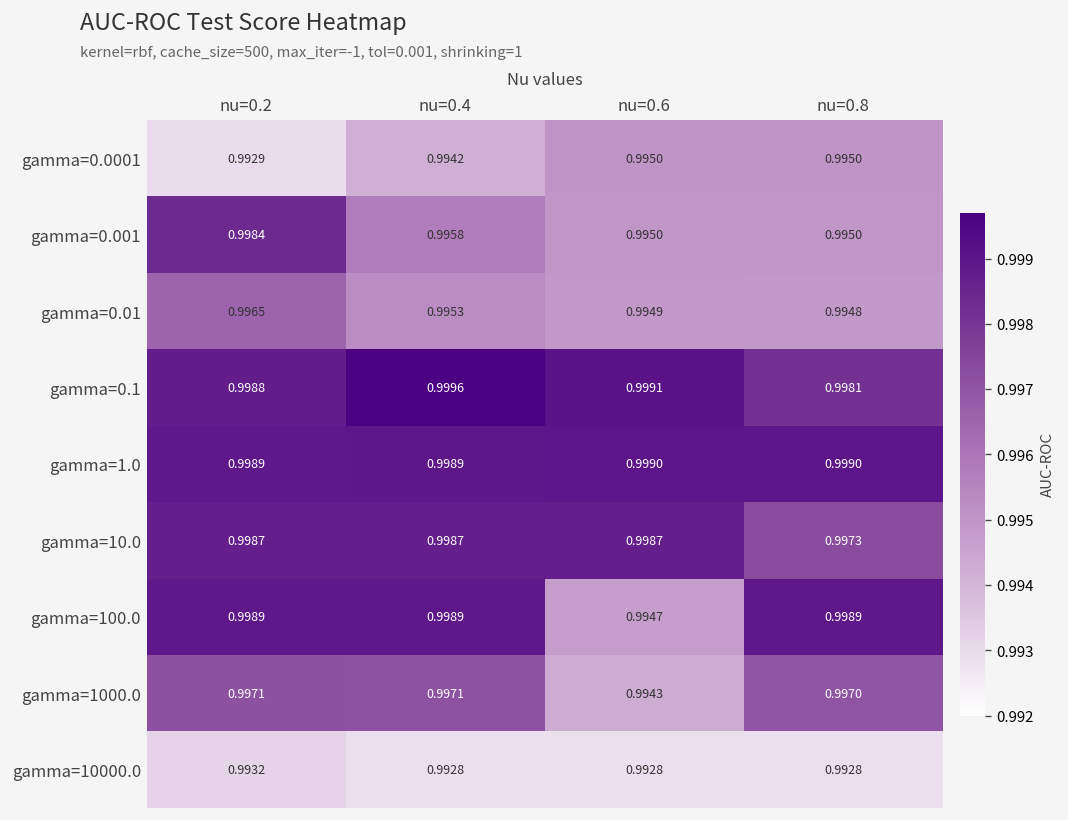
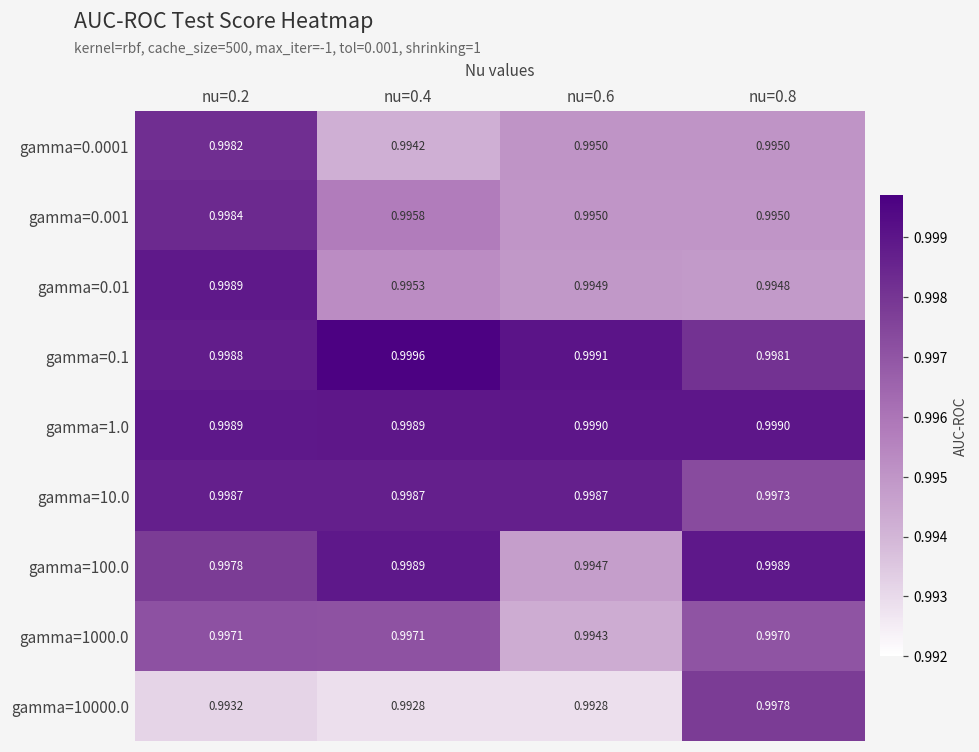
gamma=0.0001, nu=0.2: 0.9929 -> 0.9982
gamma=0.01, nu=0.2: 0.9965 -> 0.9989
gamma=100.0, nu=0.2: 0.9989 -> 0.9978
gamma=10000.0, nu=0.8: 0.9928 -> 0.9978
